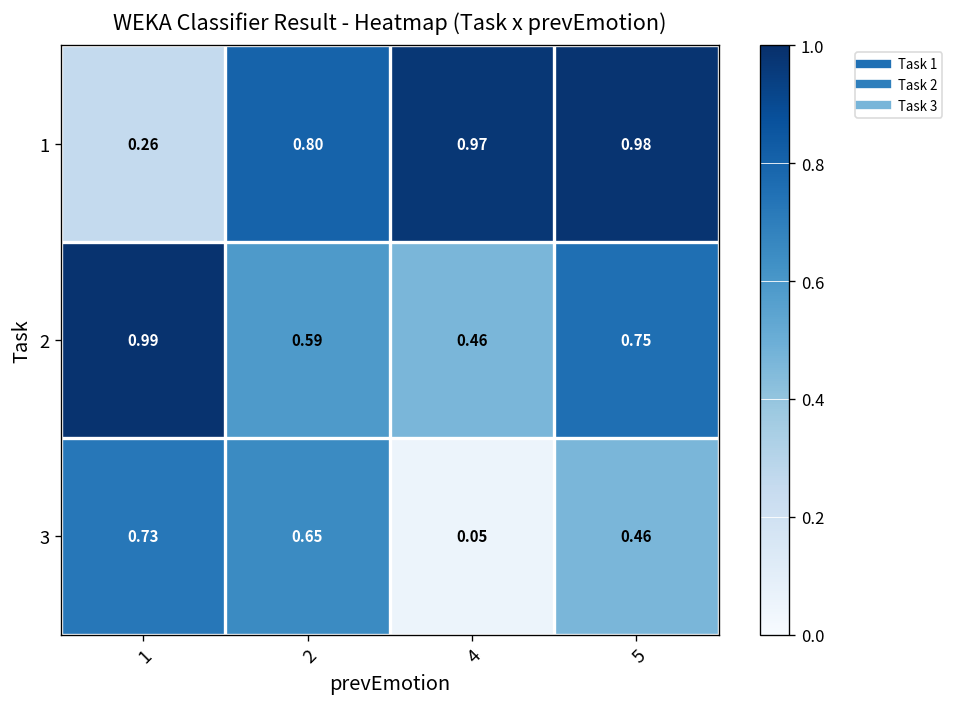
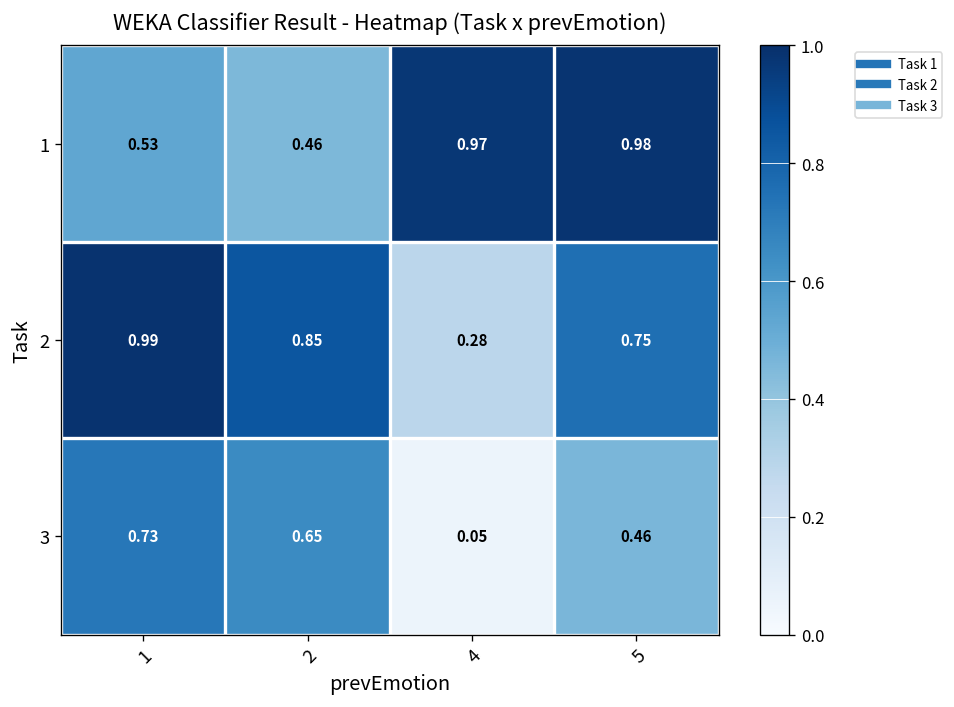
1, 1: 0.26 -> 0.53
1, 2: 0.80 -> 0.46
2, 2: 0.59 -> 0.85
2, 4: 0.46 -> 0.28
